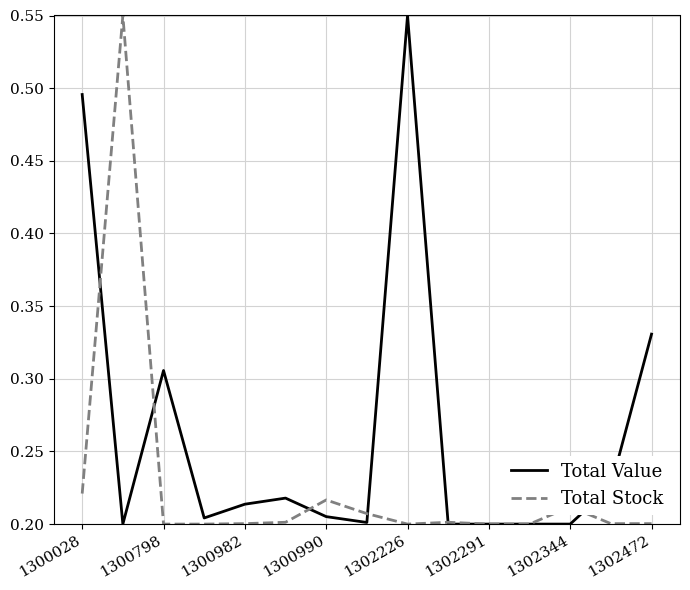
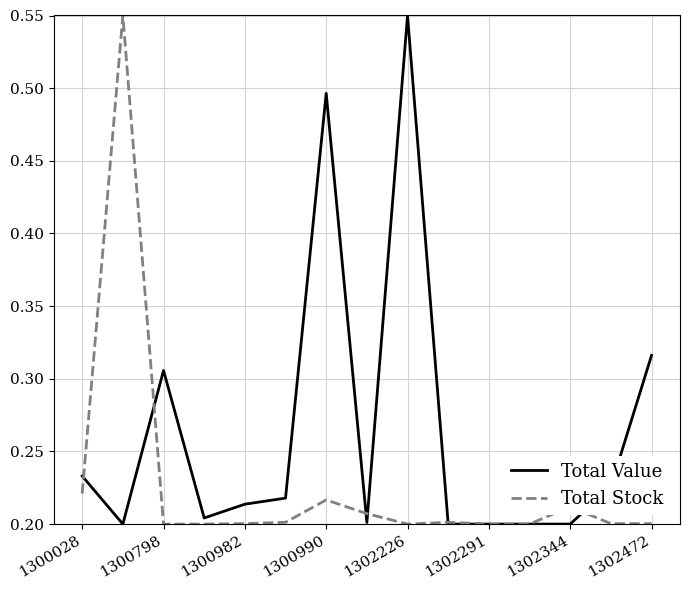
Total Value, 1300028: 0.496 -> 0.233
Total Value, 1300990: 0.205 -> 0.496
Total Value, 1302472: 0.331 -> 0.316
